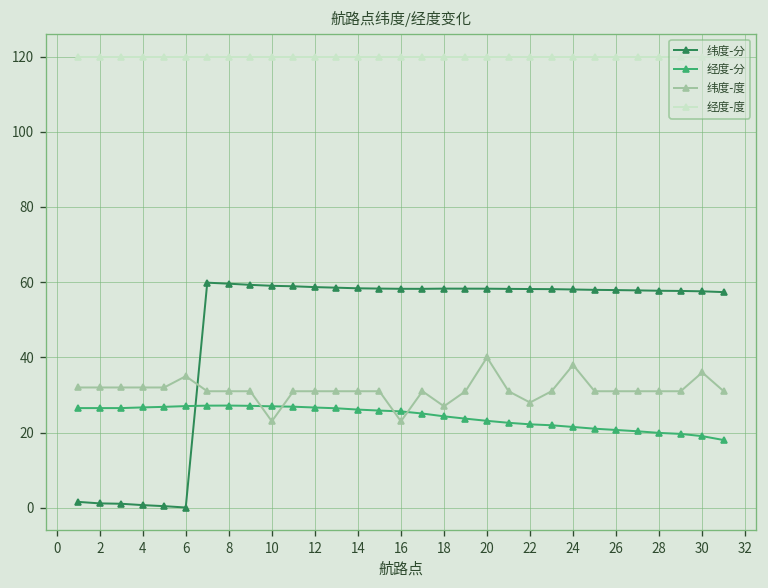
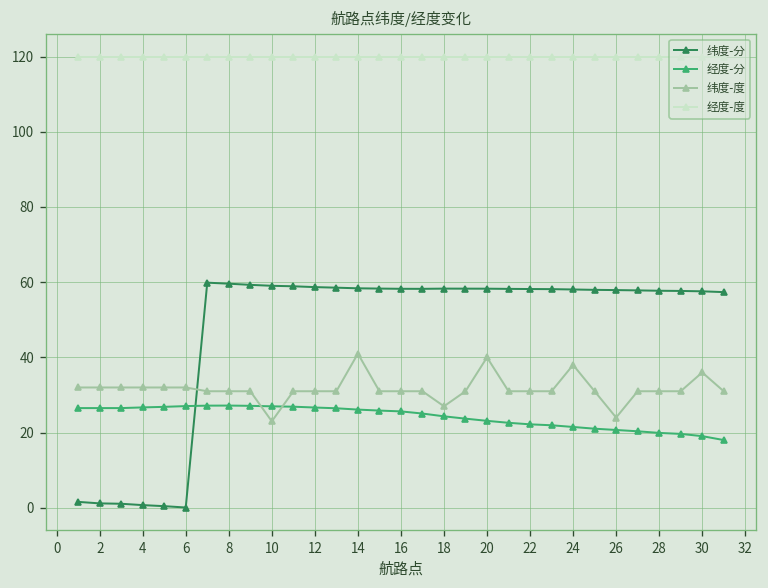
纬度-度, 6: 35 -> 32
纬度-度, 14: 31 -> 41
纬度-度, 16: 23 -> 31
纬度-度, 22: 28 -> 31
纬度-度, 26: 31 -> 24
